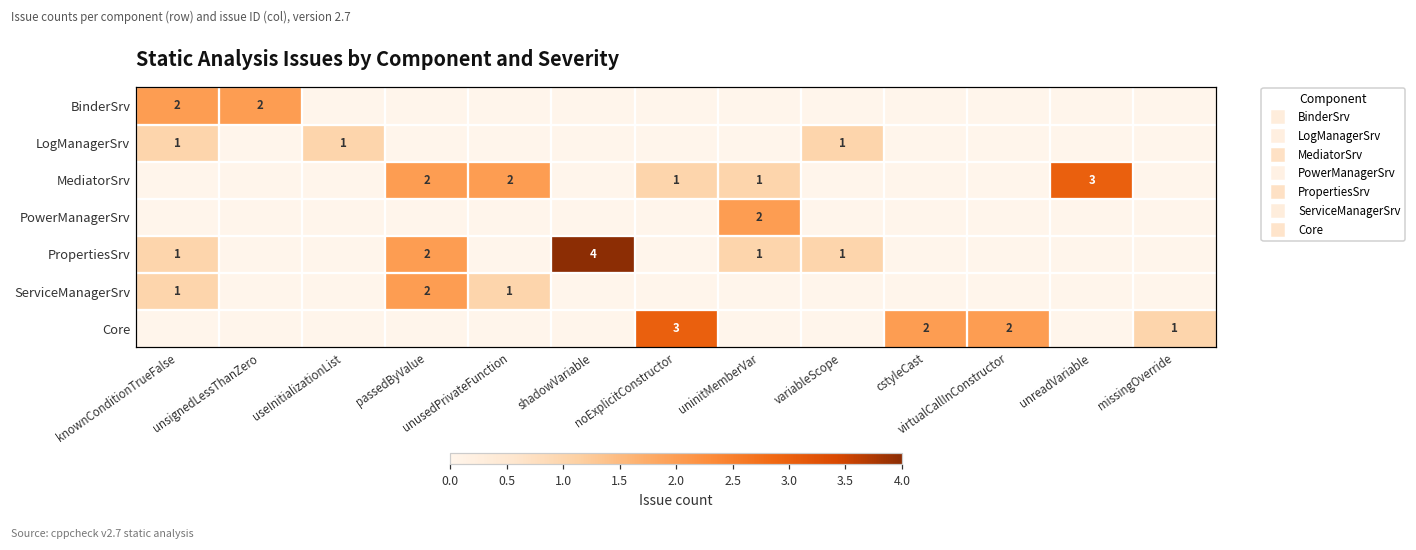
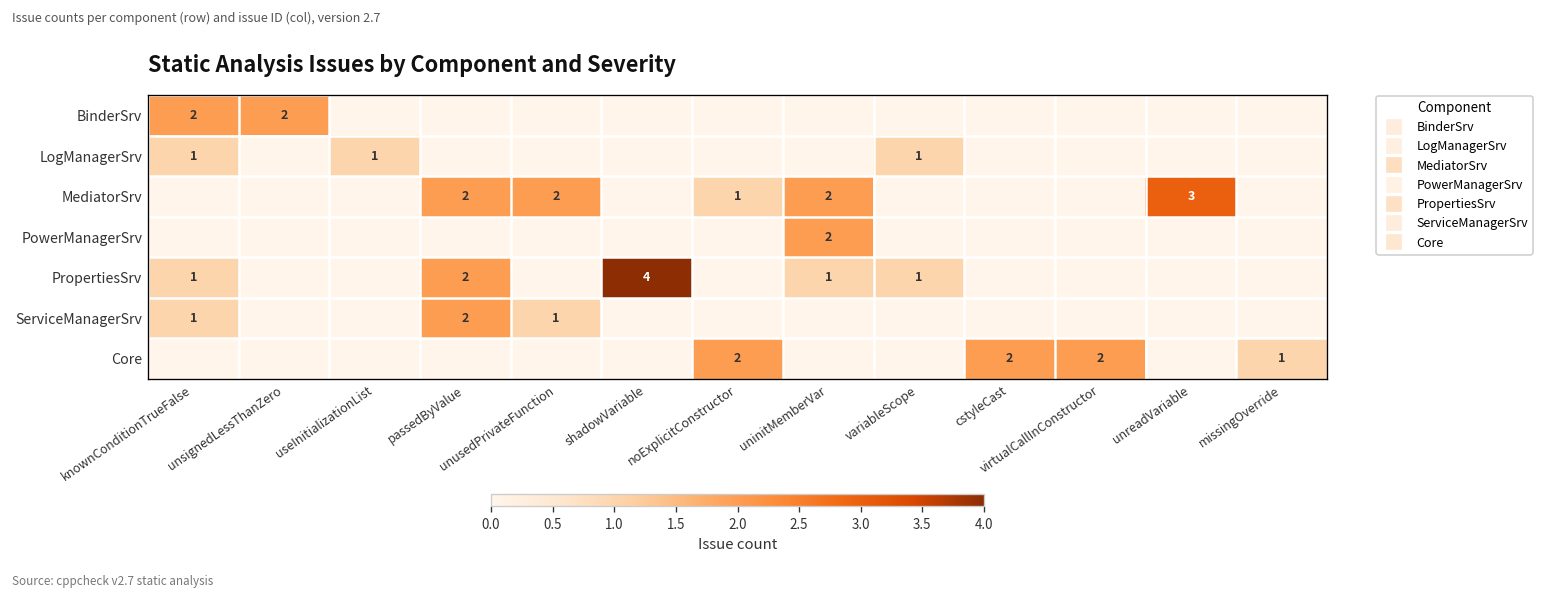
MediatorSrv, uninitMemberVar: 1 -> 2
Core, noExplicitConstructor: 3 -> 2
